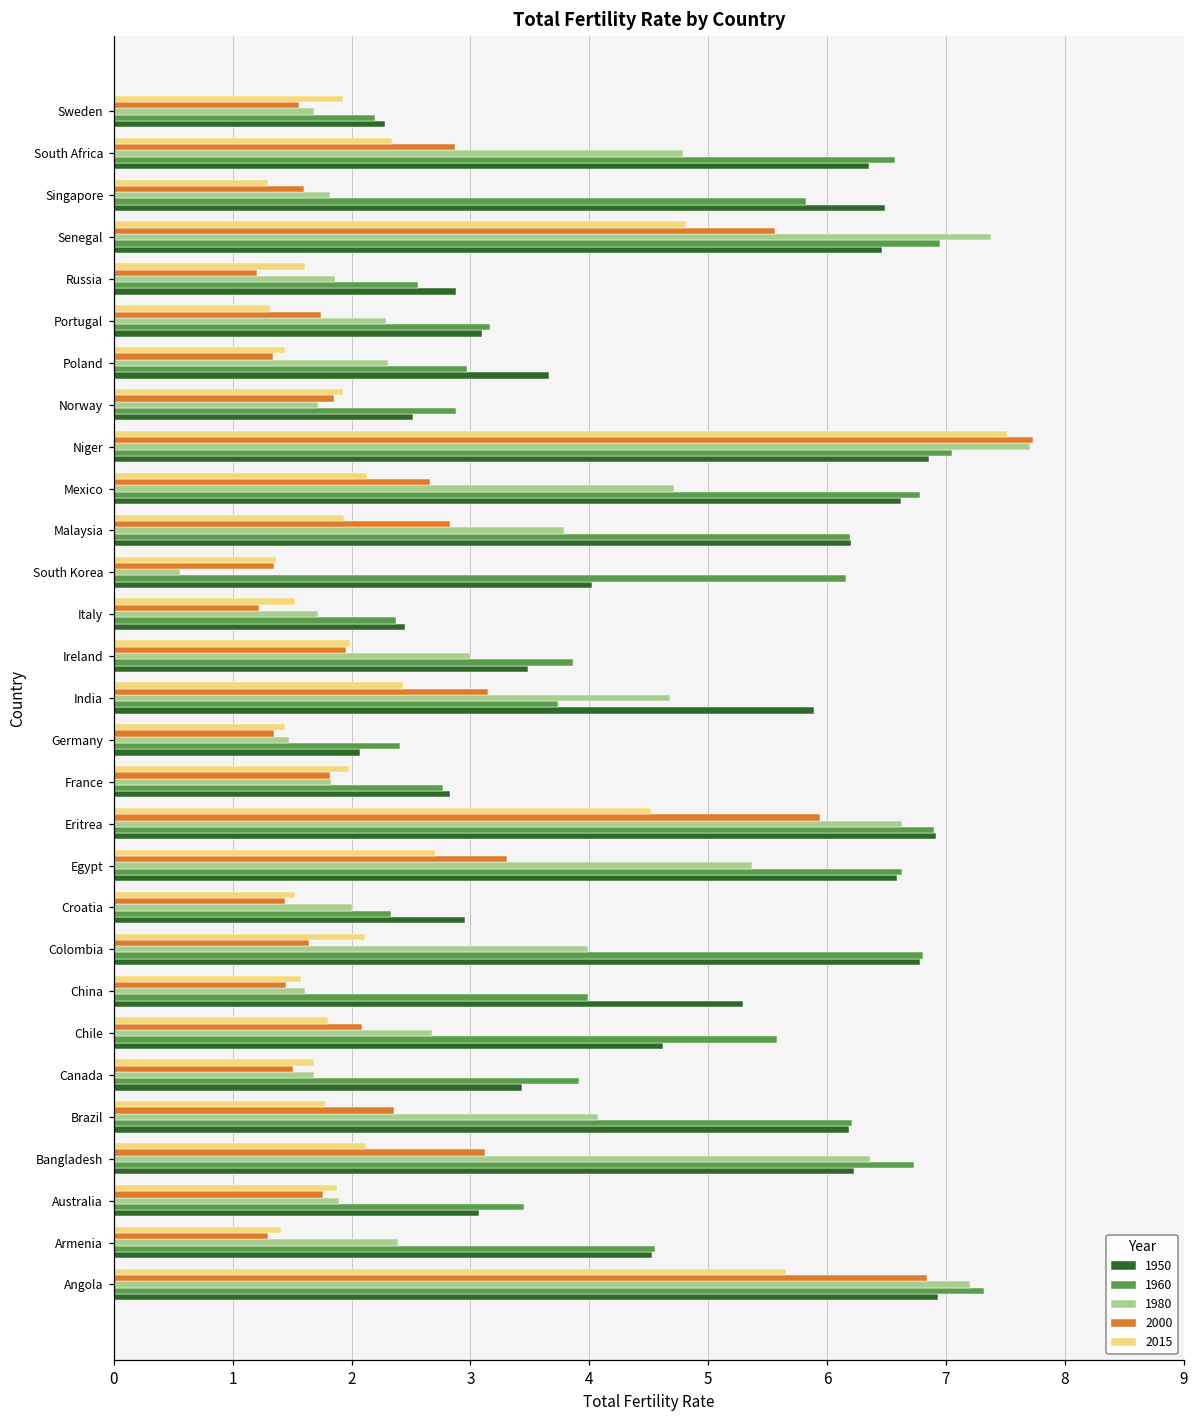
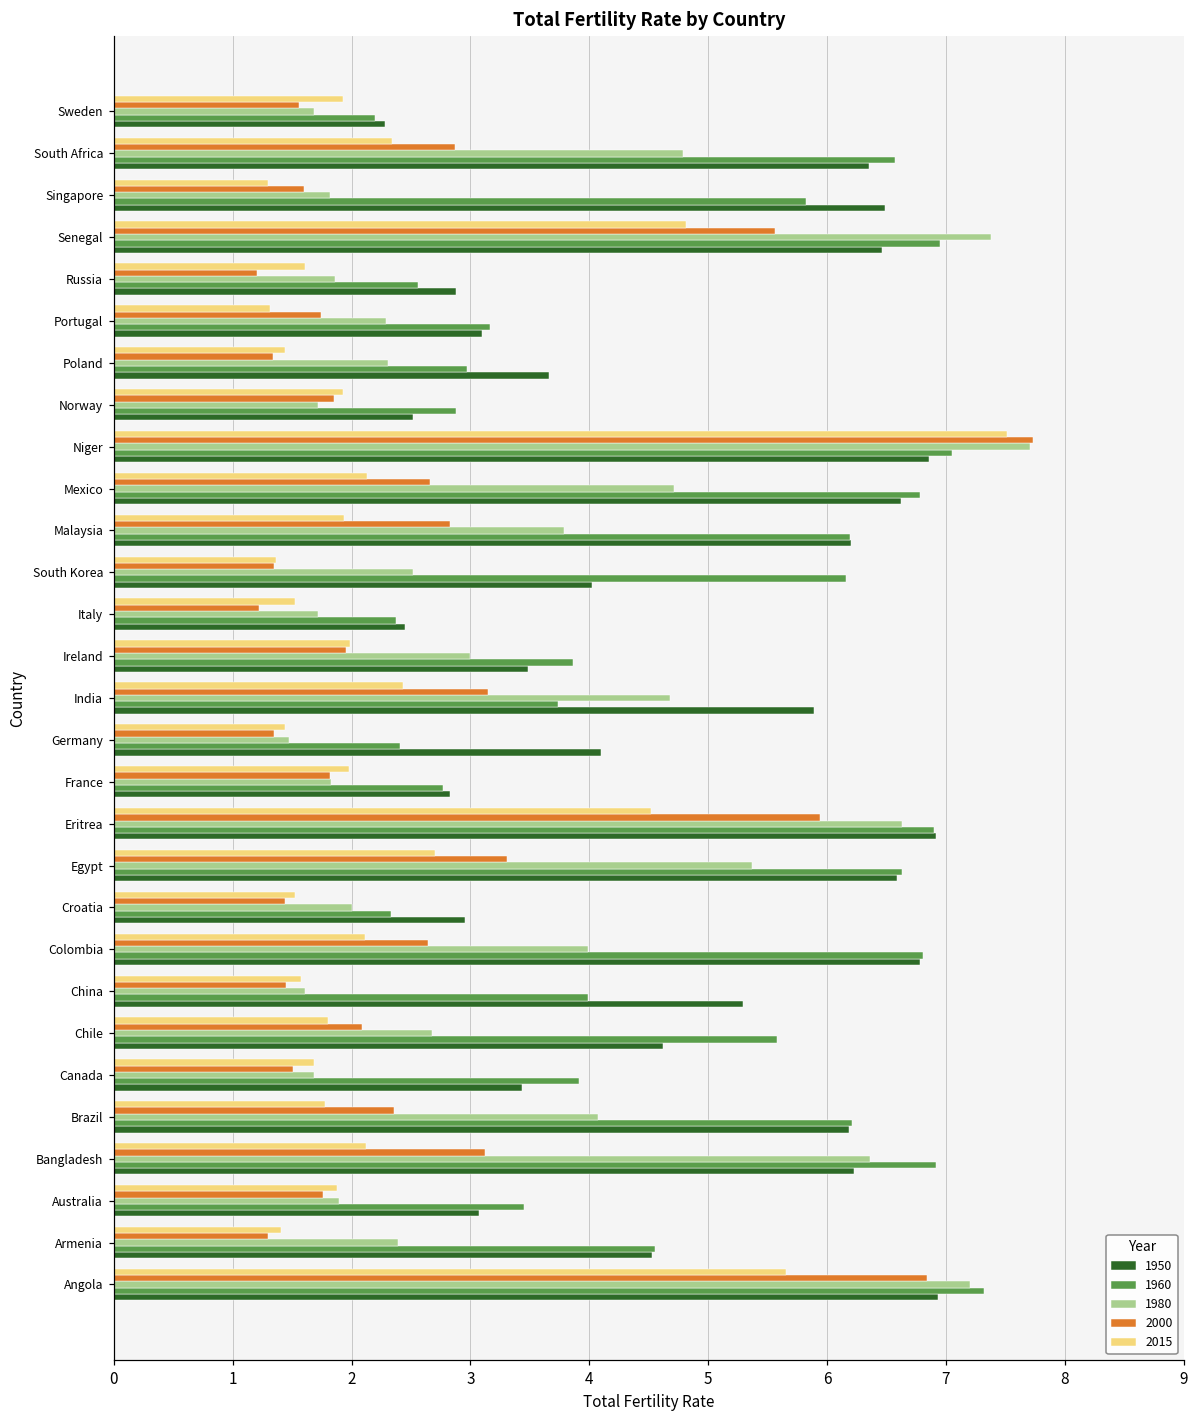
1980, South Korea: 0.56 -> 2.52
1950, Germany: 2.07 -> 4.10
2000, Colombia: 1.64 -> 2.64
1960, Bangladesh: 6.73 -> 6.92
